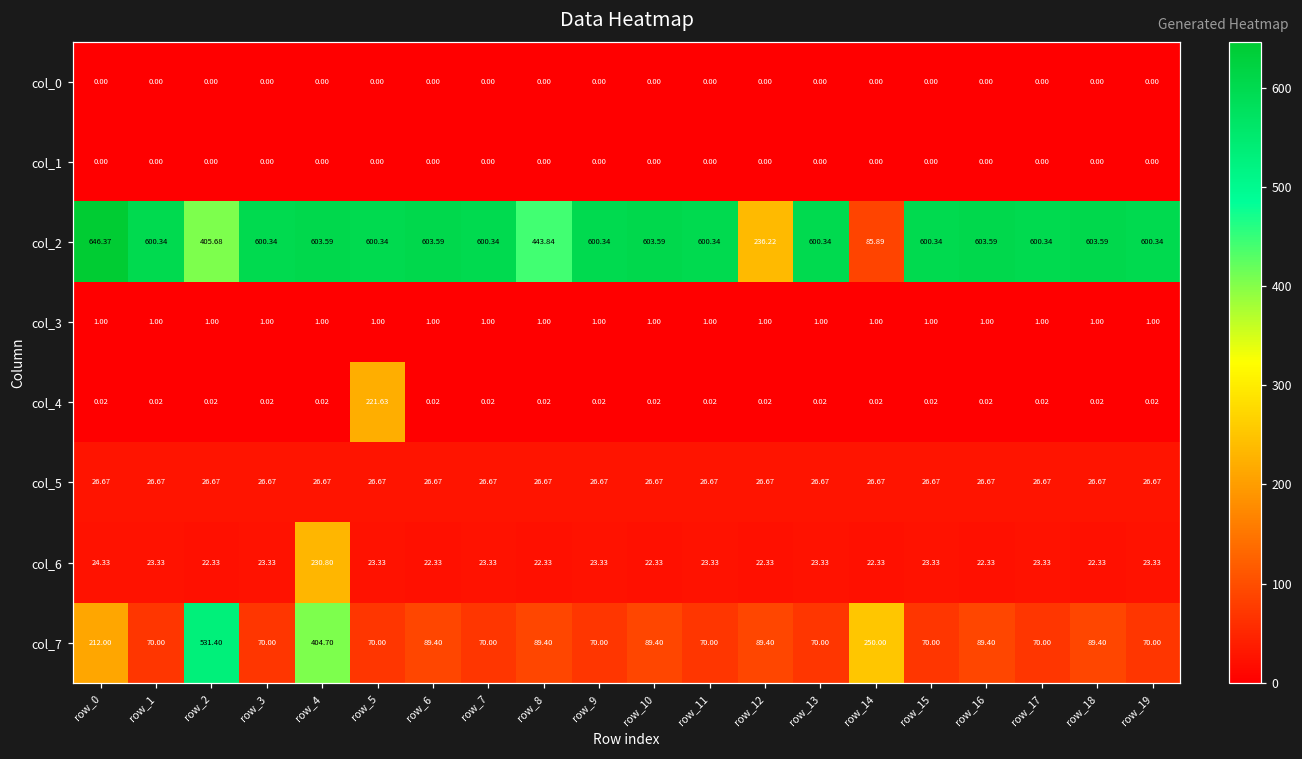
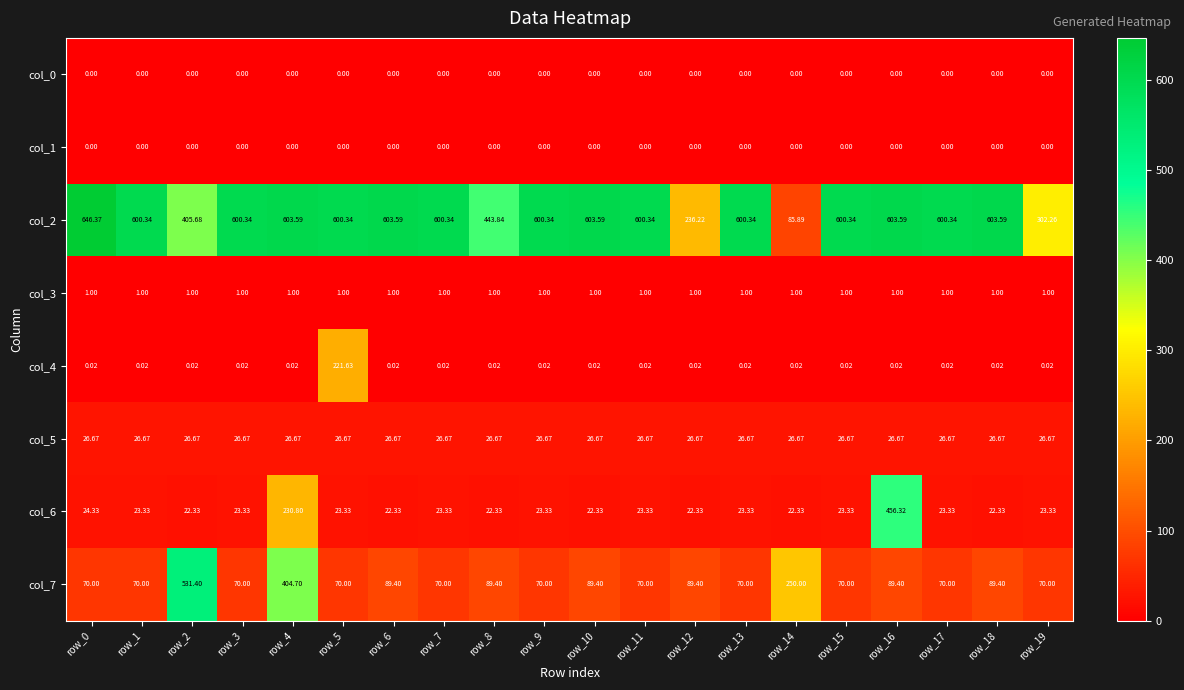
col_2, row_19: 600.34 -> 302.26
col_6, row_16: 22.33 -> 456.32
col_7, row_0: 212.00 -> 70.00
